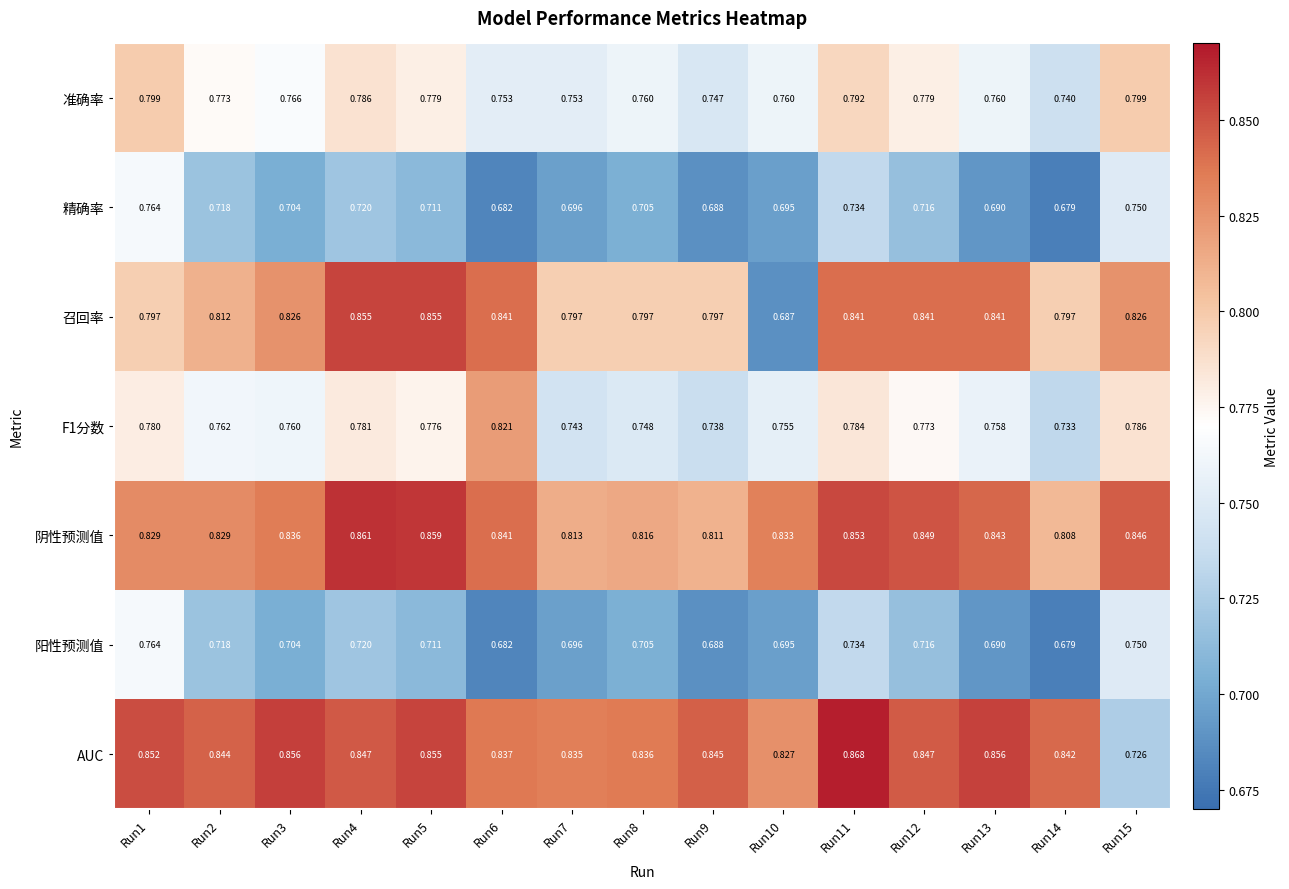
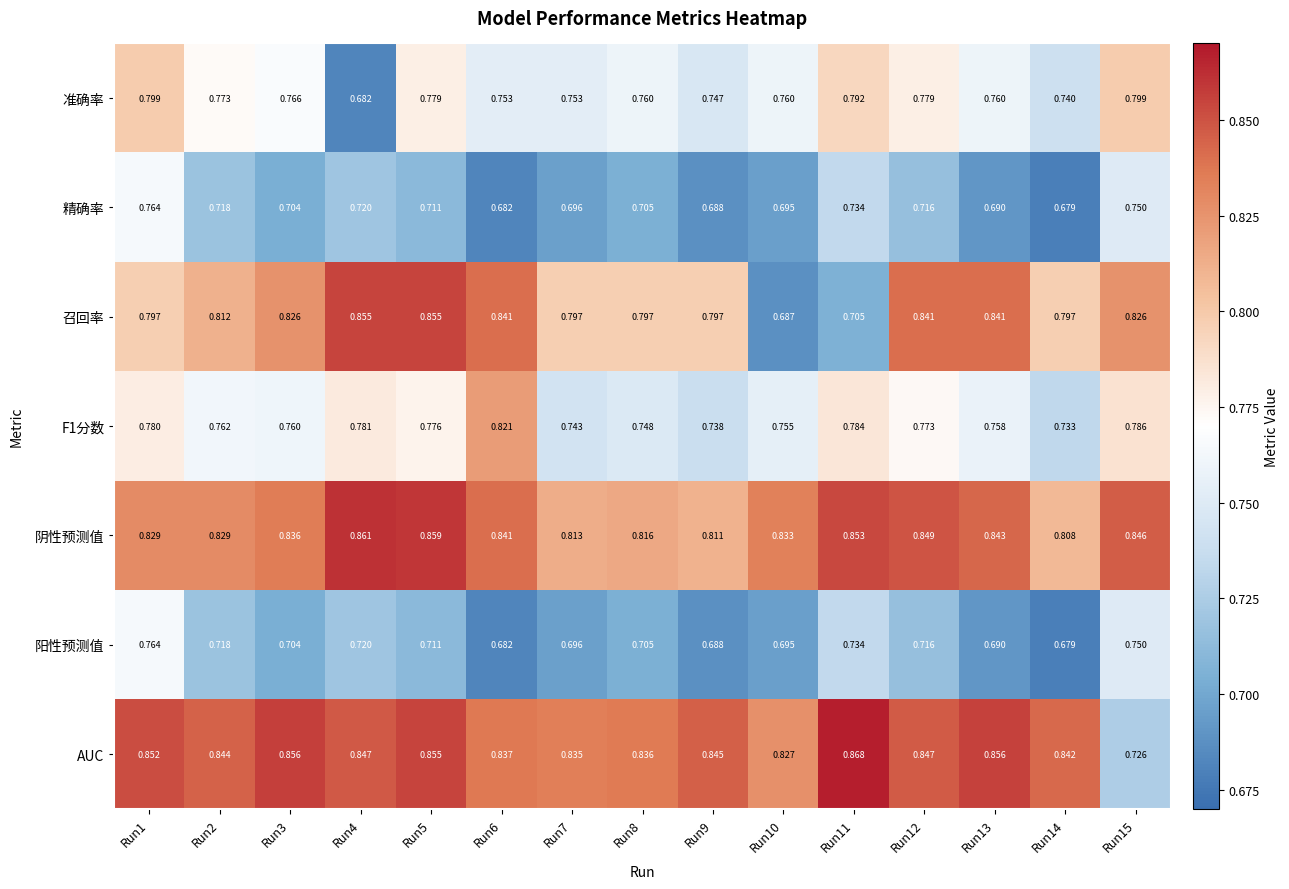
准确率, Run4: 0.786 -> 0.682
召回率, Run11: 0.841 -> 0.705
